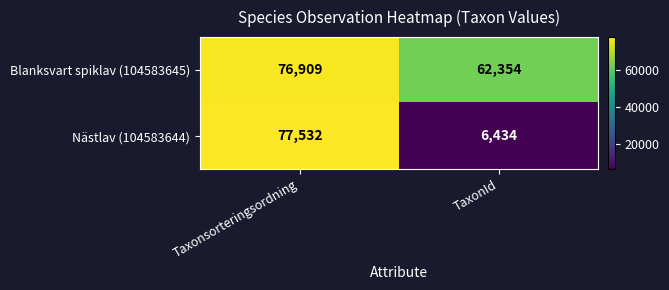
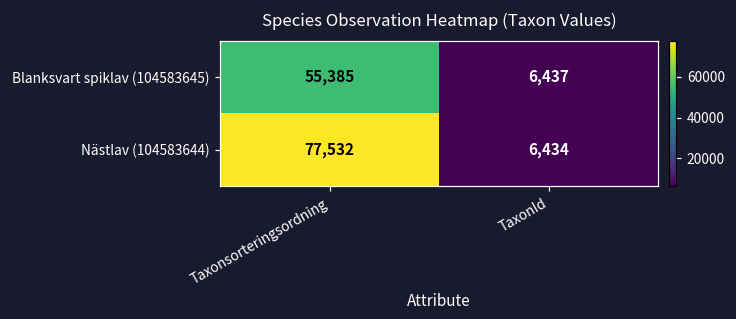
Blanksvart spiklav (104583645), Taxonsorteringsordning: 76,909 -> 55,385
Blanksvart spiklav (104583645), TaxonId: 62,354 -> 6,437
